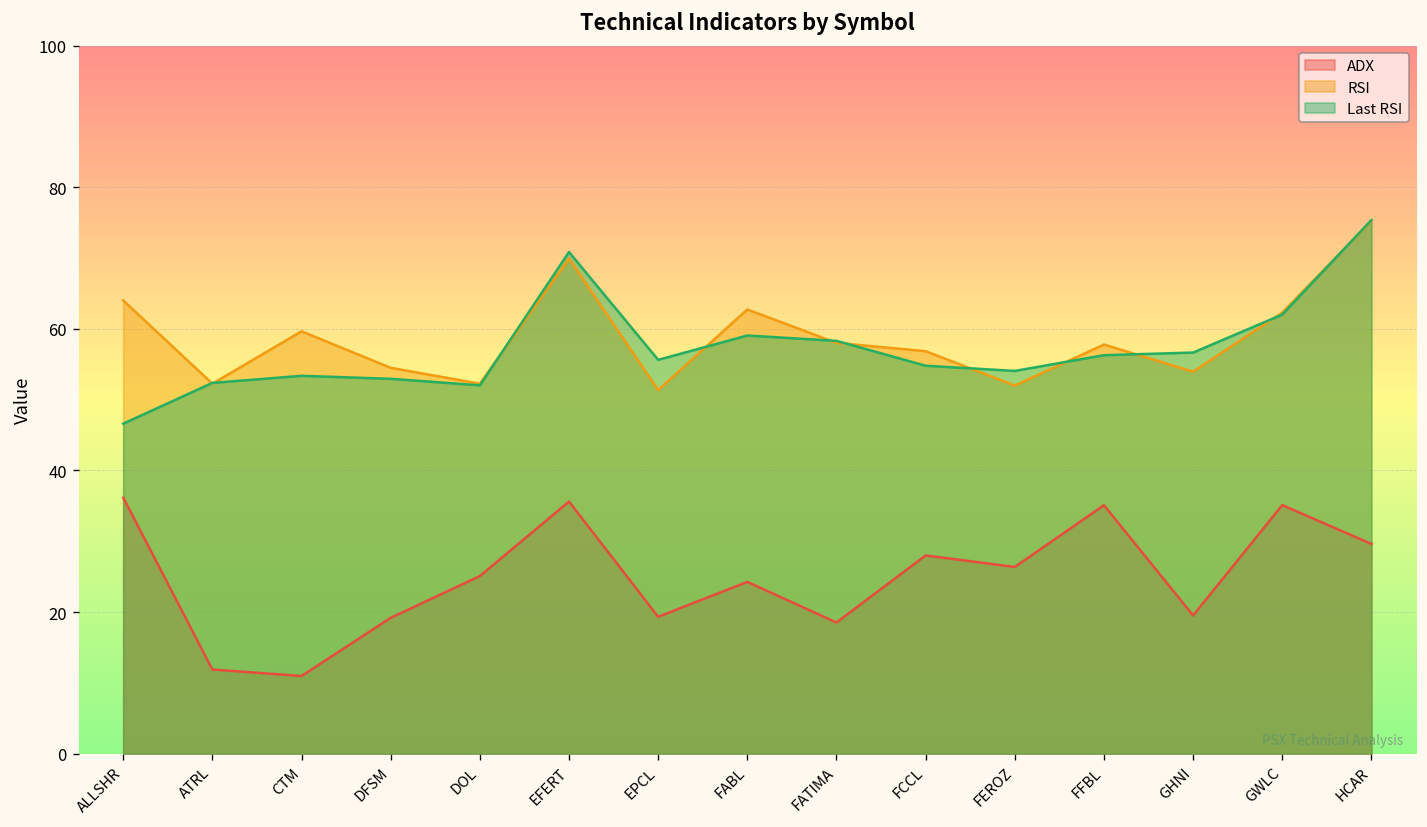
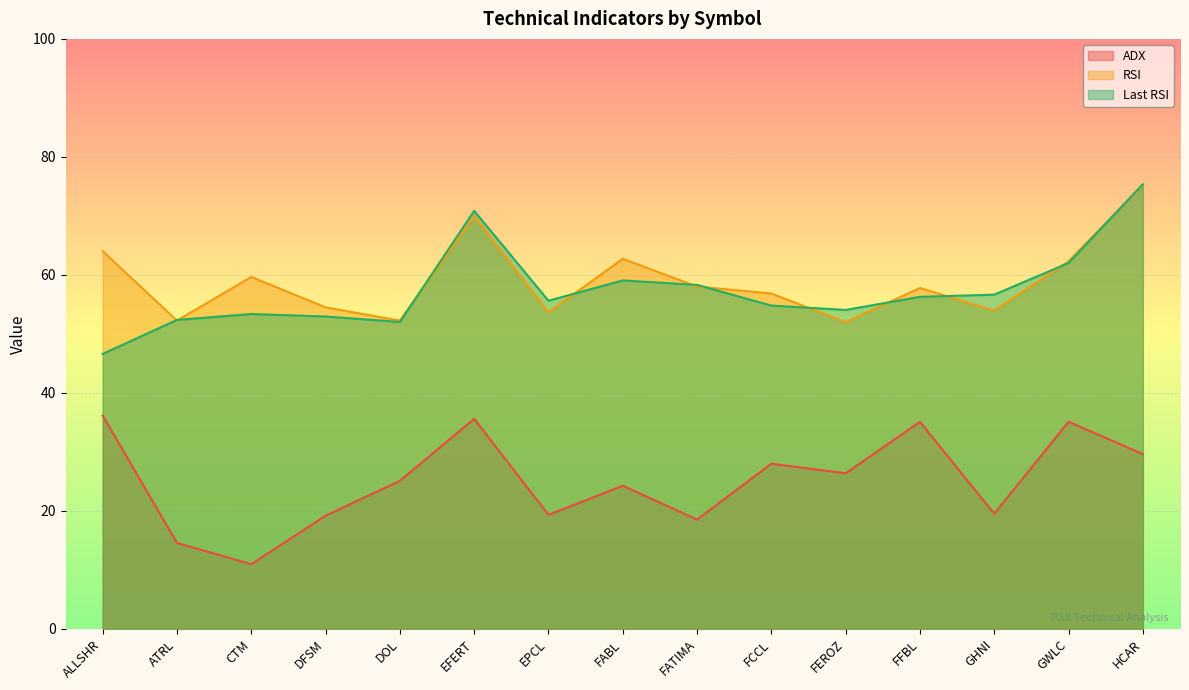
ADX, ATRL: 12 -> 15
RSI, EPCL: 51 -> 54
